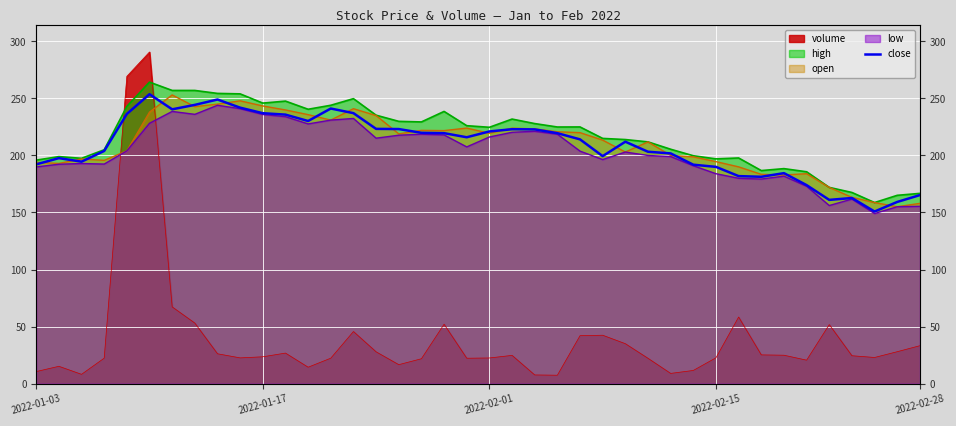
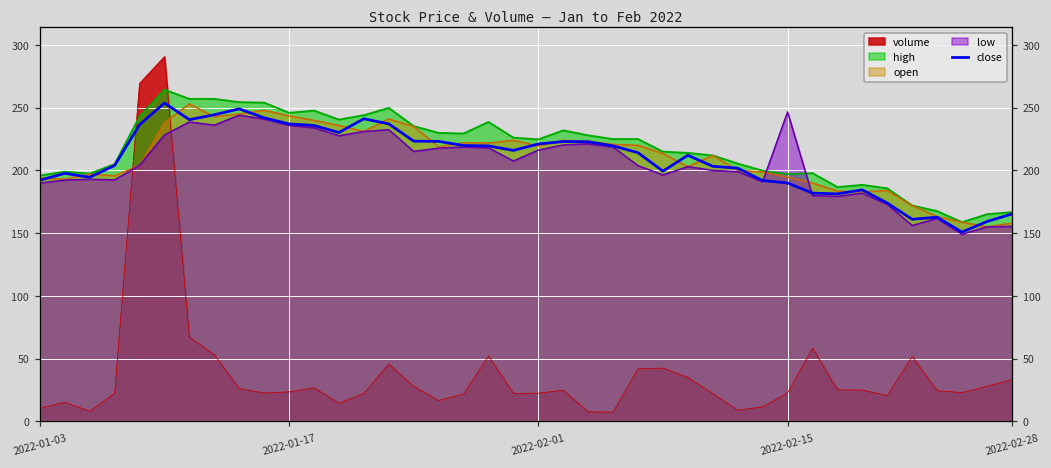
low, 2022-02-15: 184 -> 247
